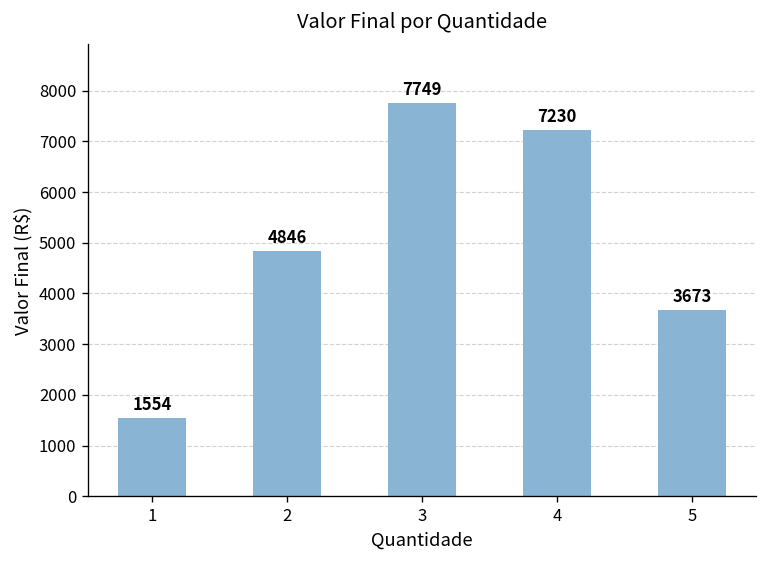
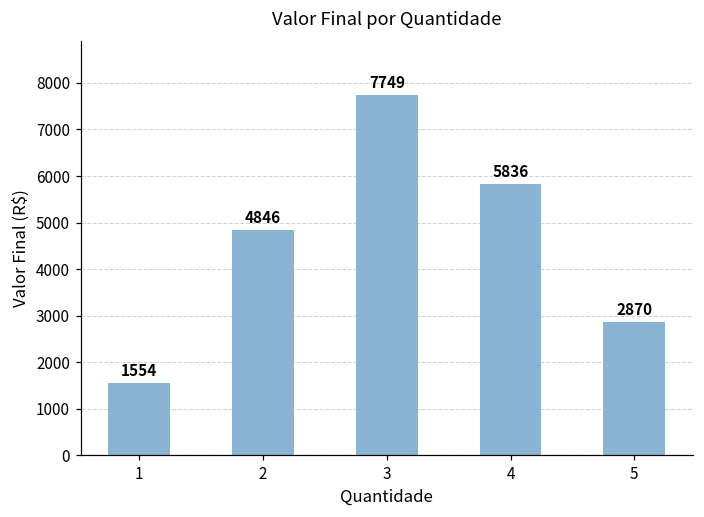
4: 7230 -> 5836
5: 3673 -> 2870
